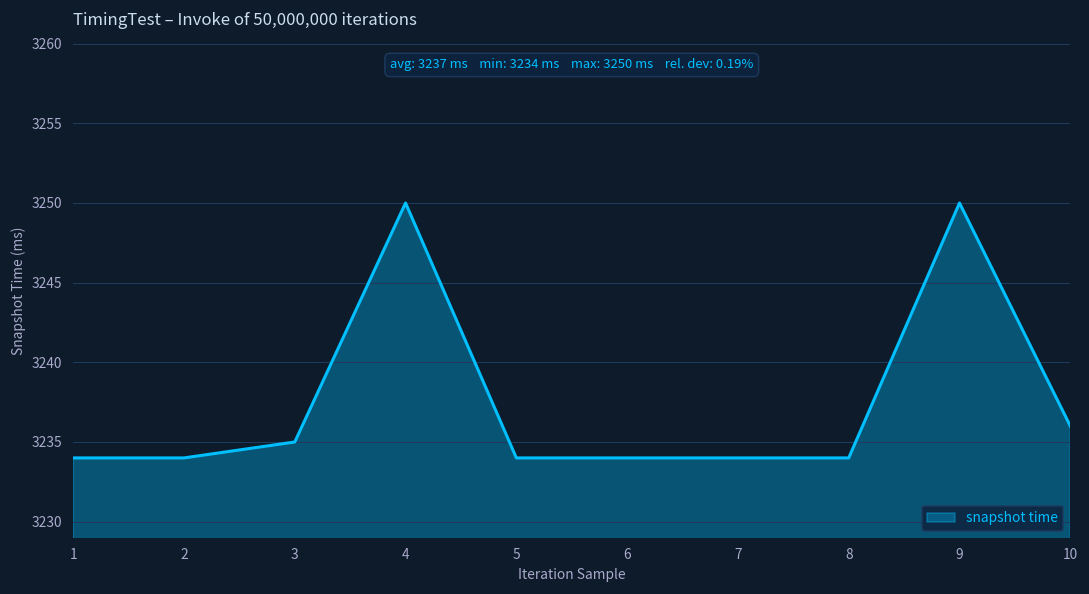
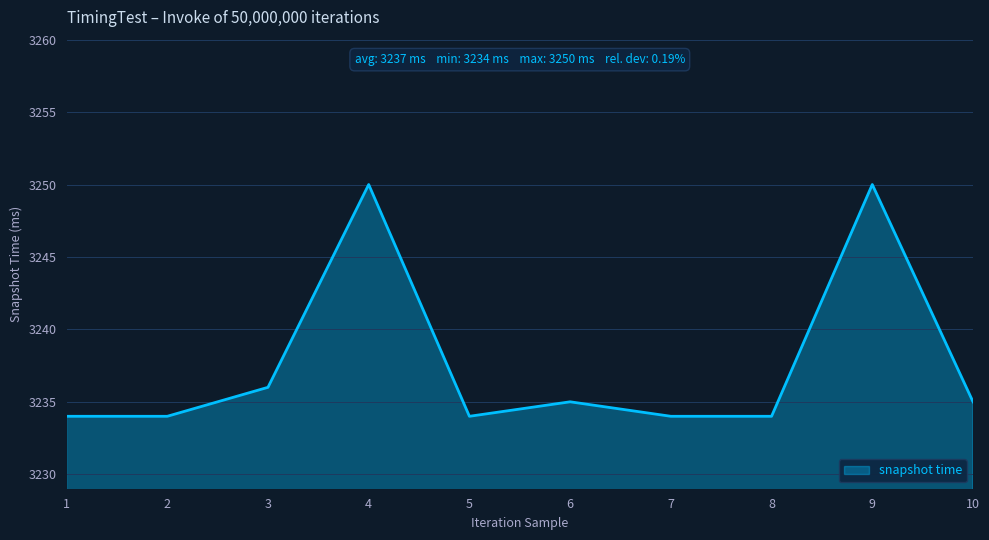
3: 3235 -> 3236
6: 3234 -> 3235
10: 3236 -> 3235
